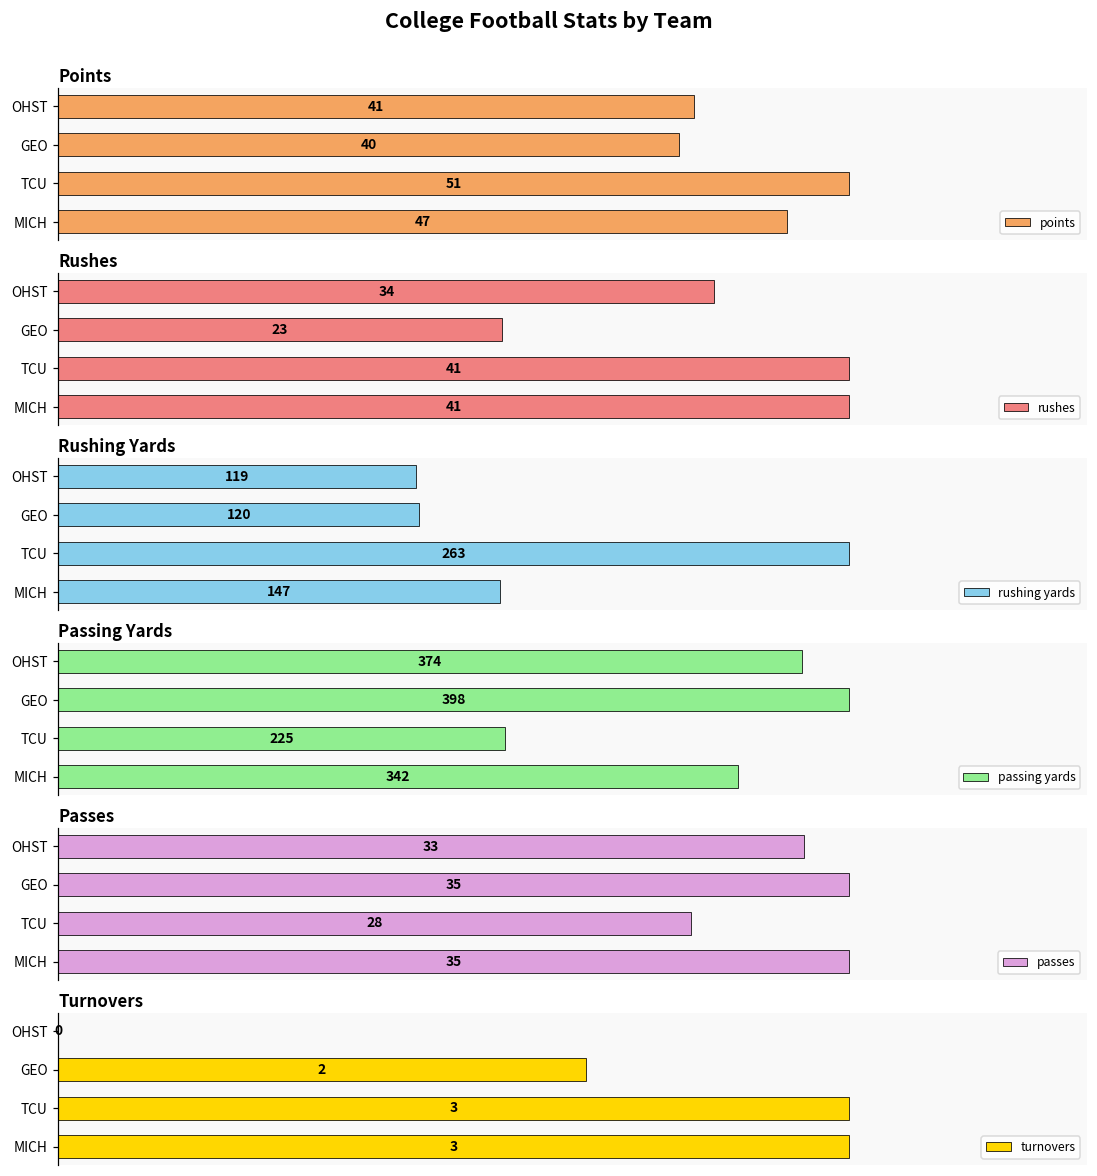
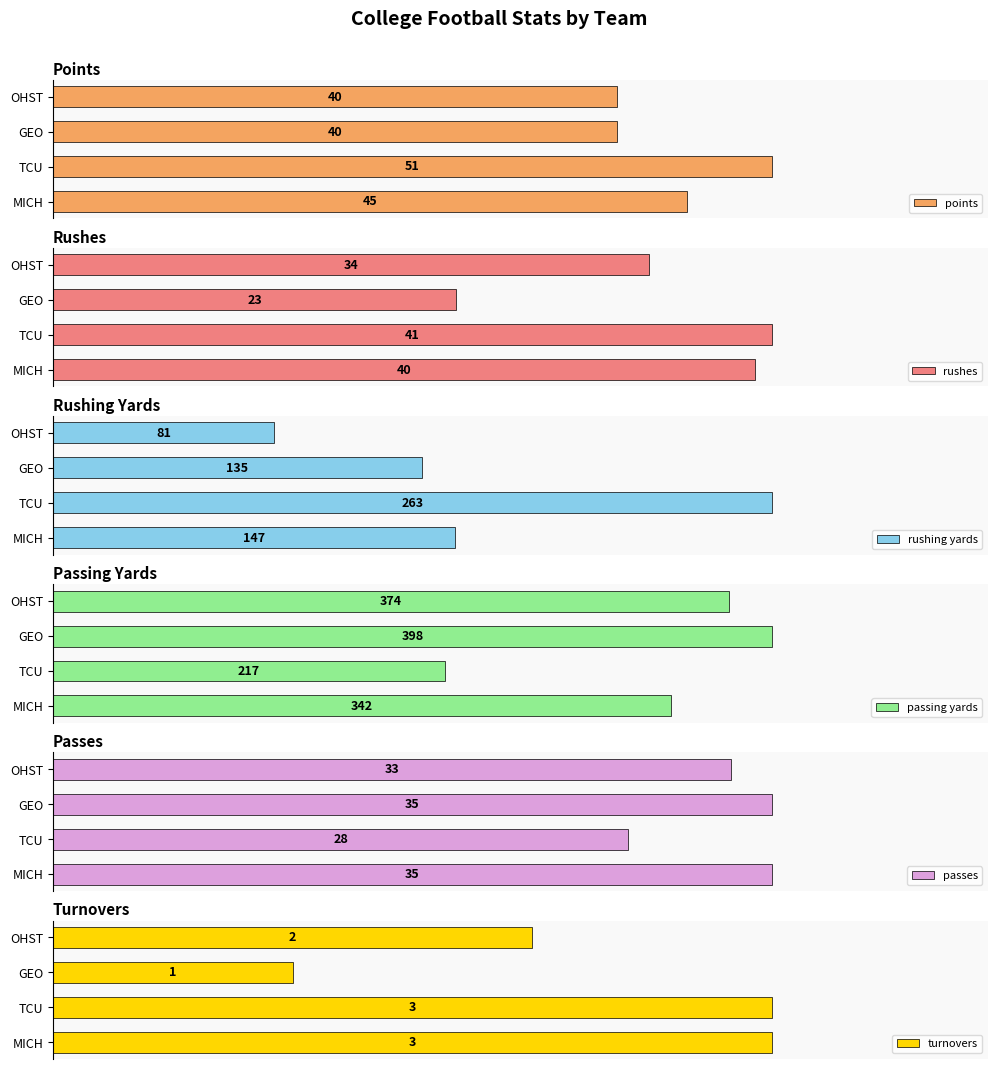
Points, OHST: 41 -> 40
Points, MICH: 47 -> 45
Rushes, MICH: 41 -> 40
Rushing Yards, OHST: 119 -> 81
Rushing Yards, GEO: 120 -> 135
Passing Yards, TCU: 225 -> 217
Turnovers, OHST: 0 -> 2
Turnovers, GEO: 2 -> 1
